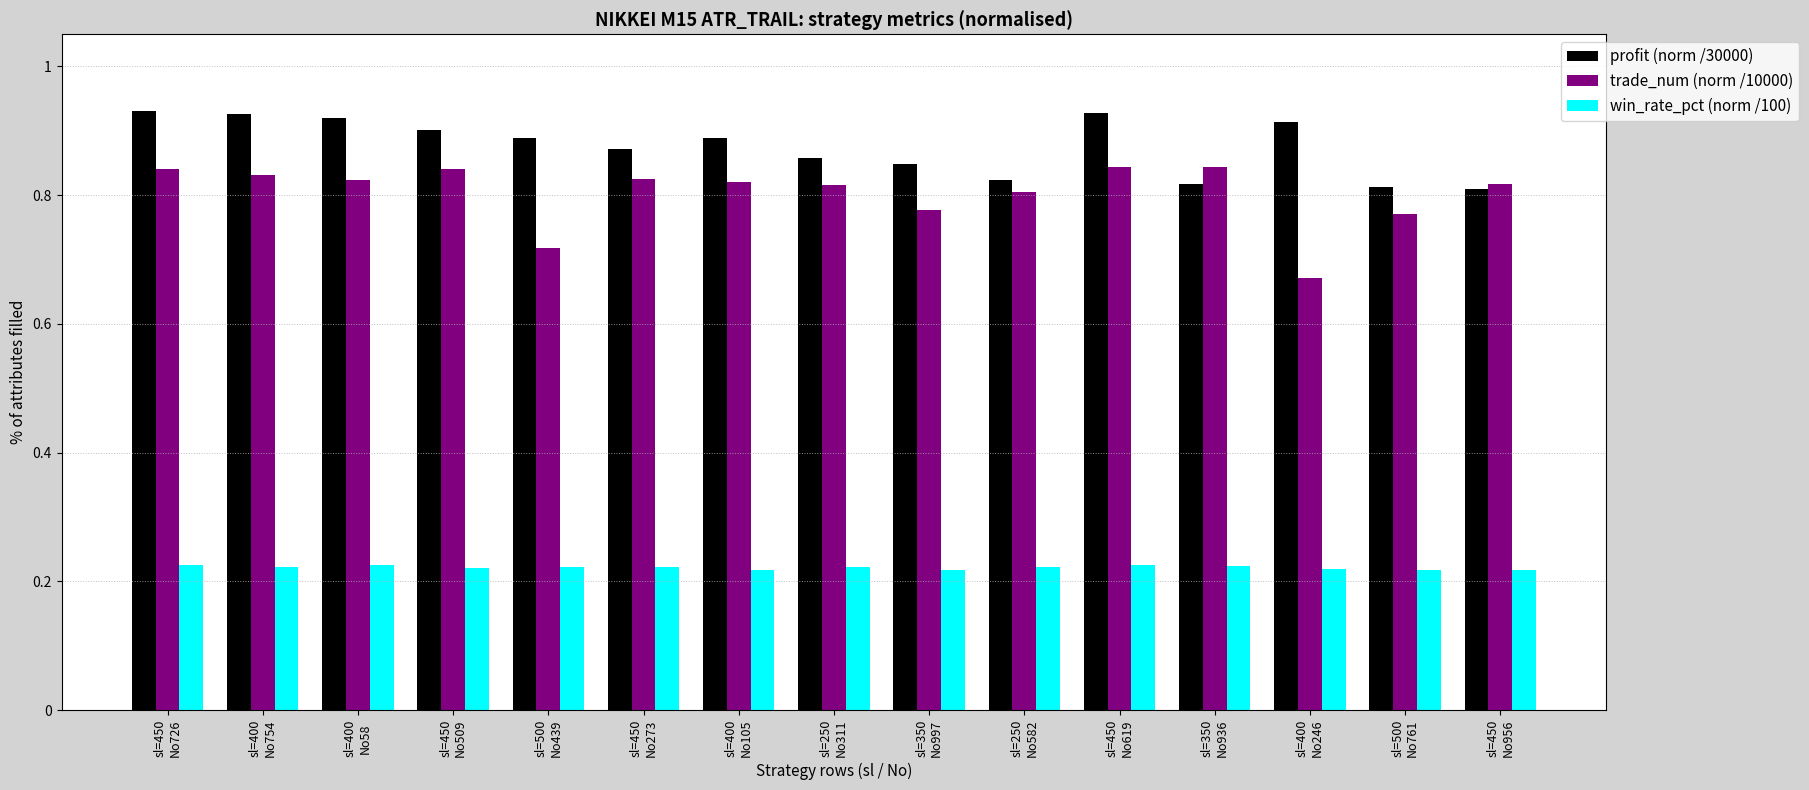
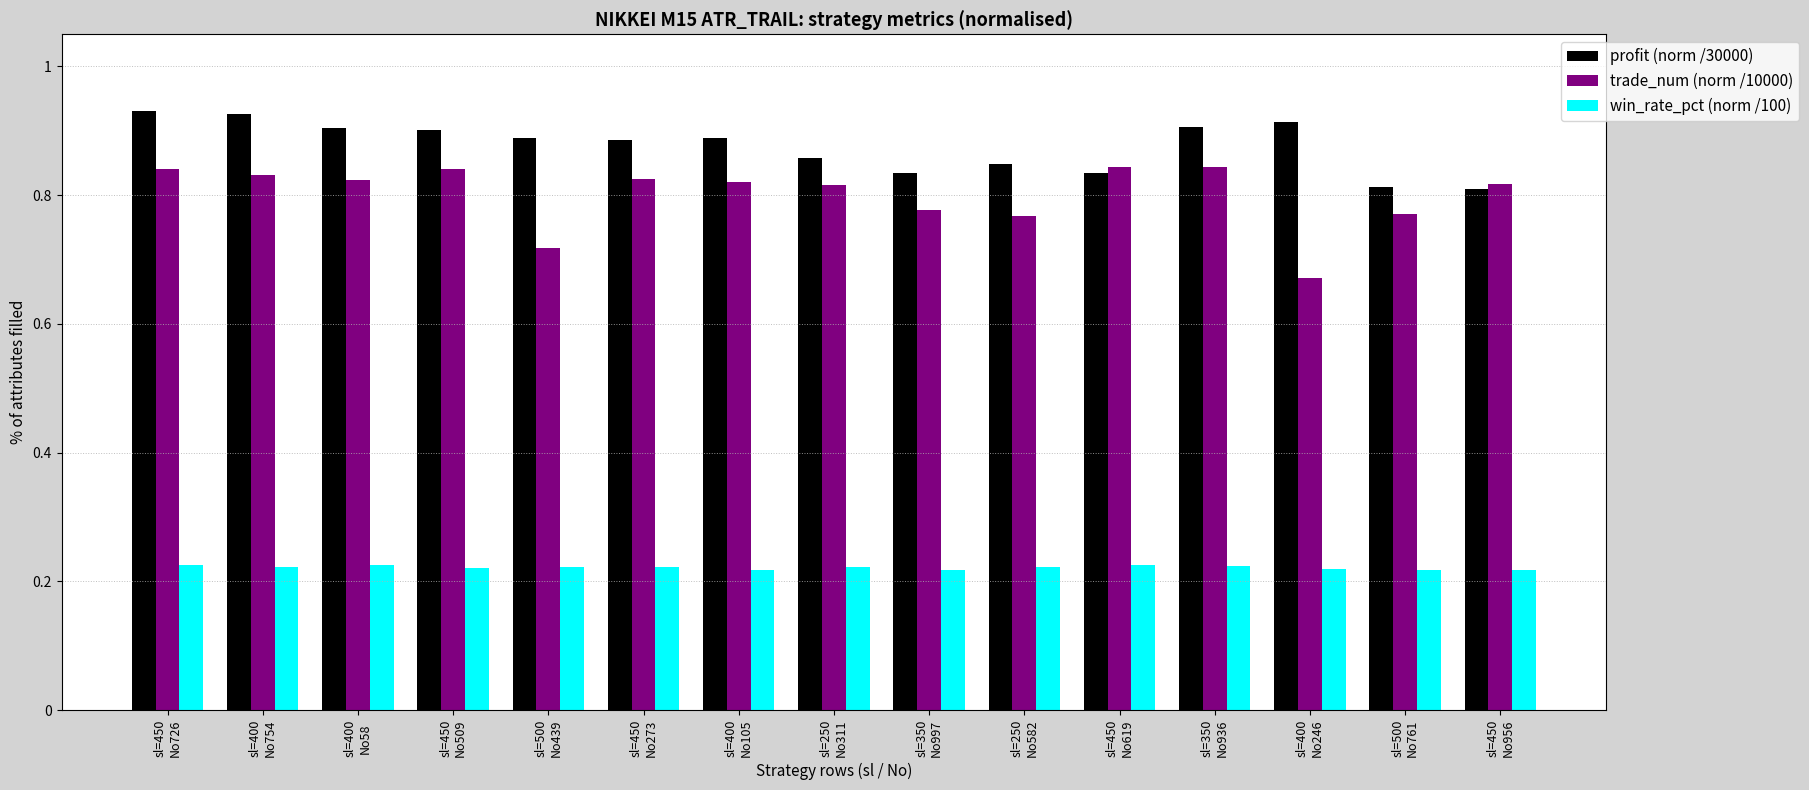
profit (norm /30000), sl=400 No58: 0.92 -> 0.90
profit (norm /30000), sl=450 No273: 0.87 -> 0.89
profit (norm /30000), sl=350 No997: 0.85 -> 0.83
profit (norm /30000), sl=250 No582: 0.82 -> 0.85
trade_num (norm /10000), sl=250 No582: 0.80 -> 0.77
profit (norm /30000), sl=450 No619: 0.93 -> 0.83
profit (norm /30000), sl=350 No936: 0.82 -> 0.91
